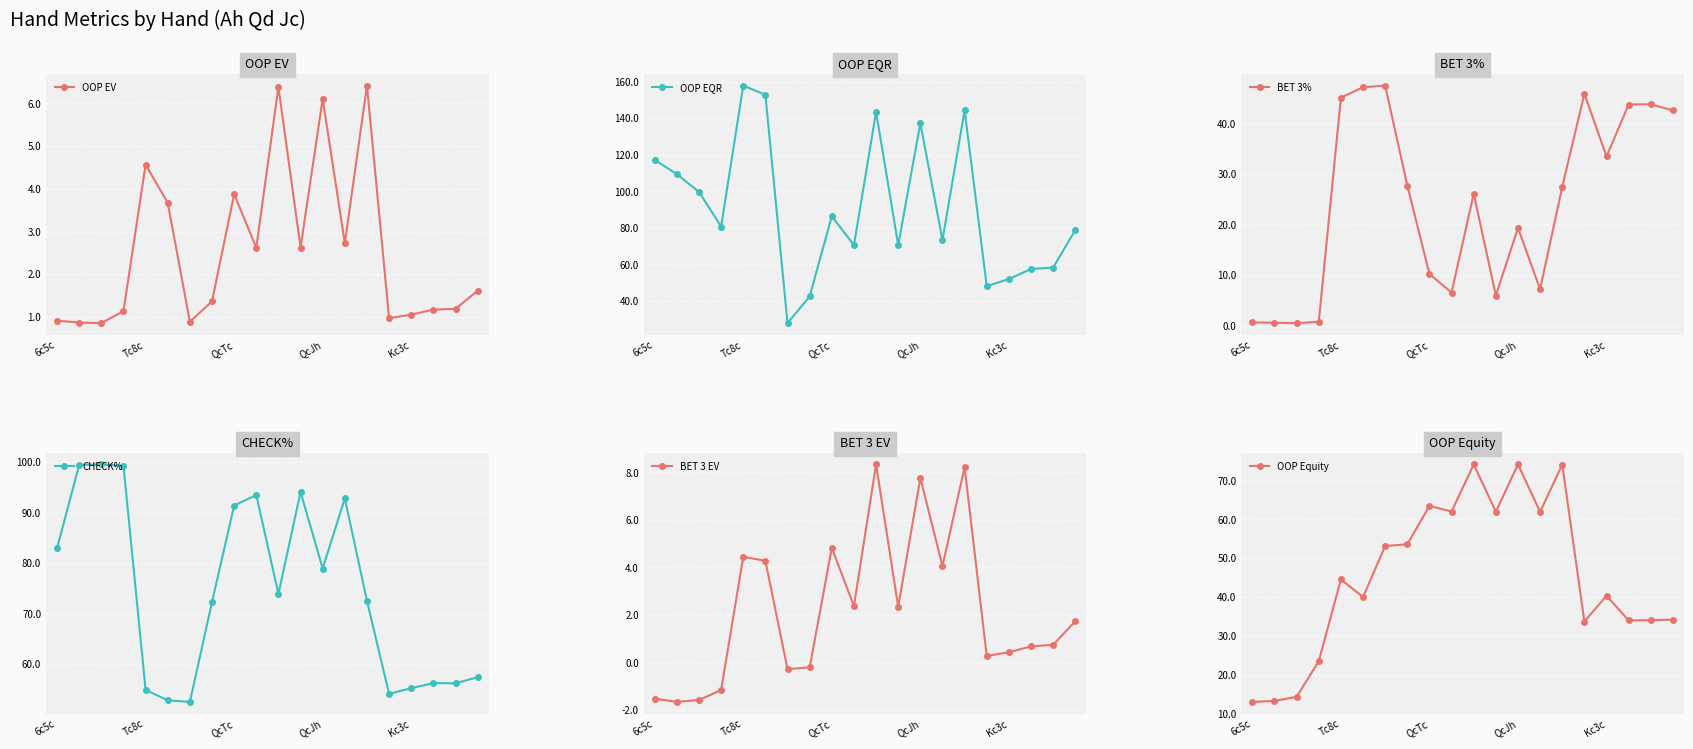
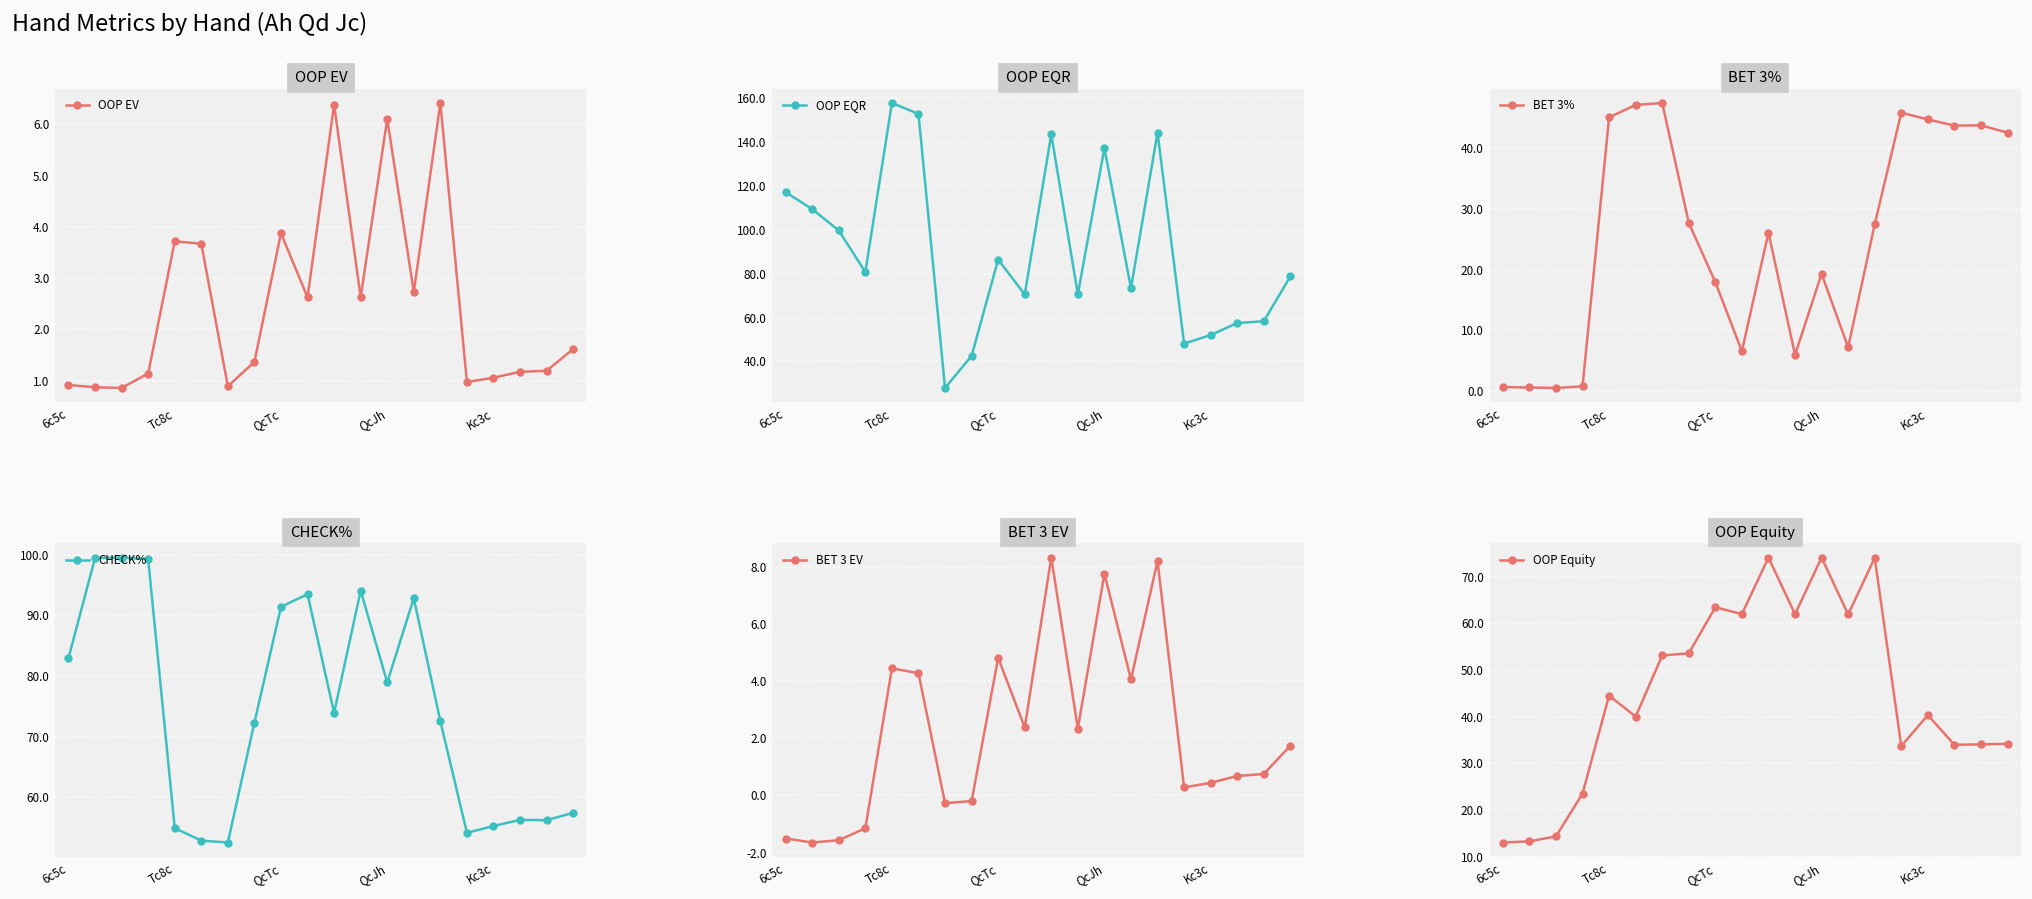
OOP EV, Tc8c: 4.6 -> 3.7
BET 3%, QcTc: 10 -> 18
BET 3%, Kc3c: 33 -> 45
